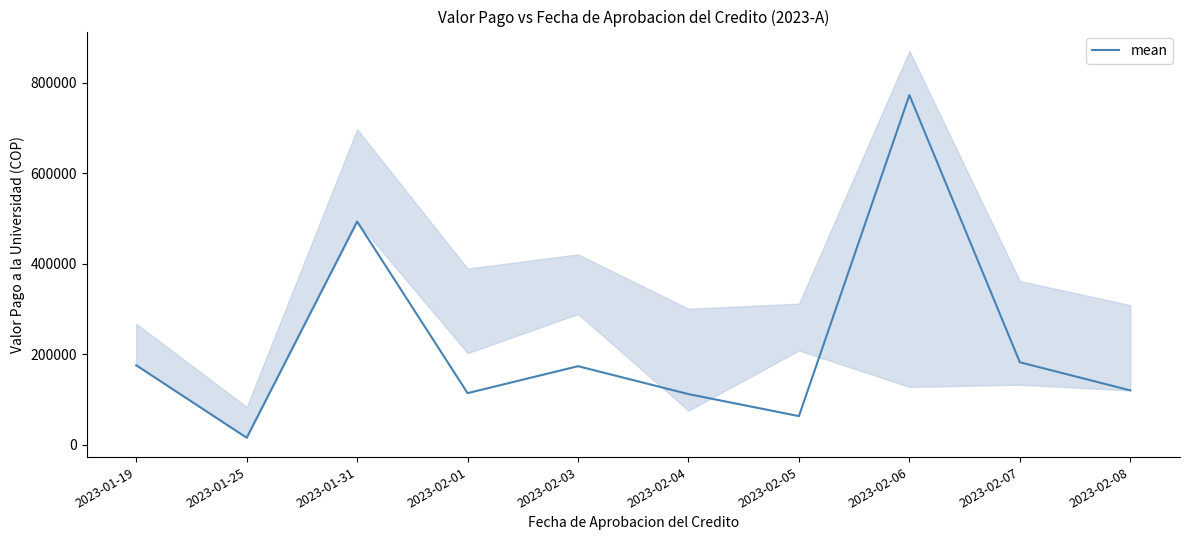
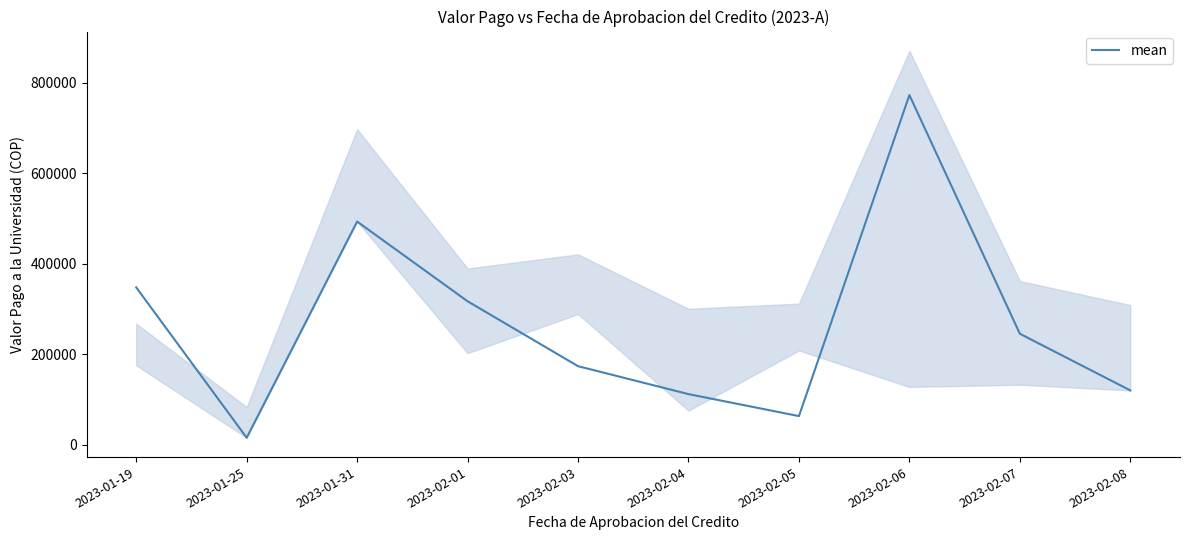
mean, 2023-01-19: 180000 -> 350000
mean, 2023-02-01: 110000 -> 320000
mean, 2023-02-07: 180000 -> 240000
